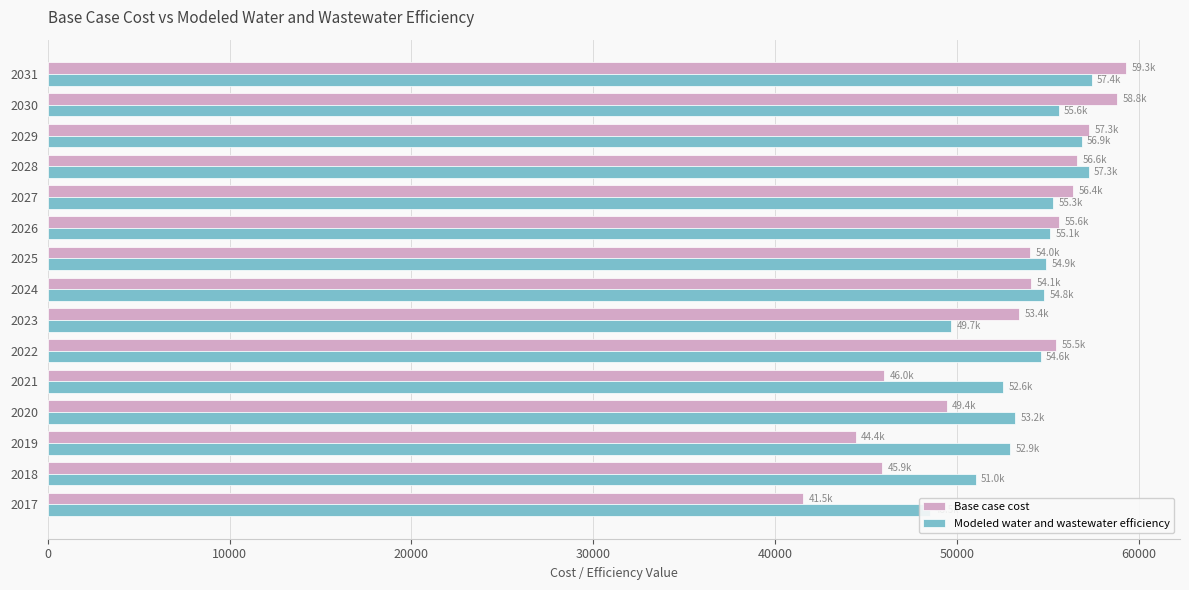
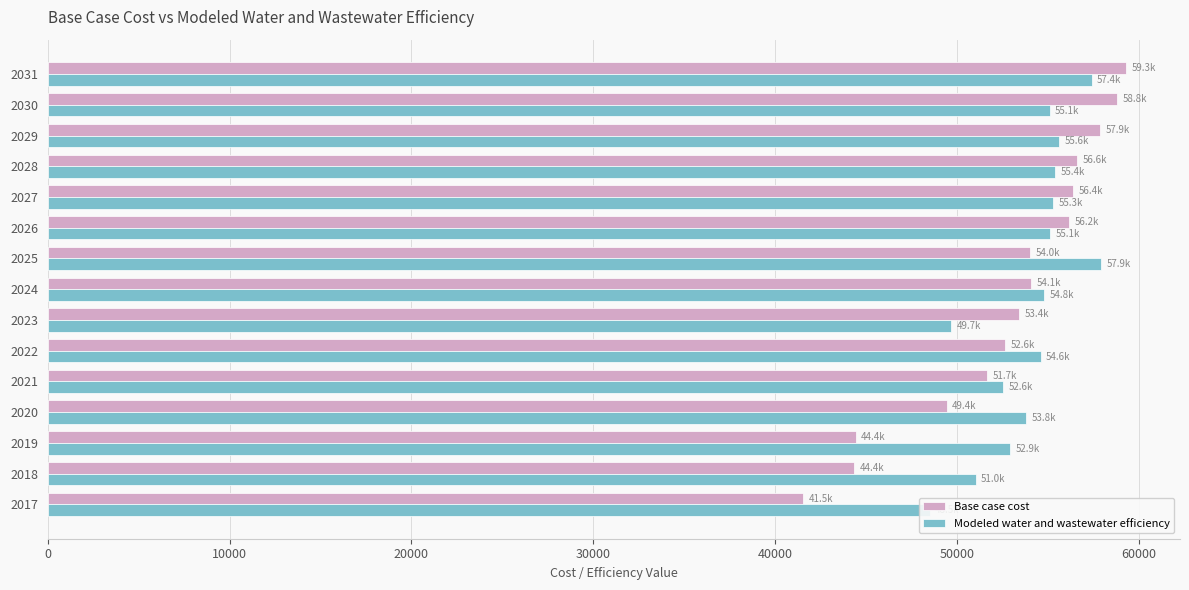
Modeled water and wastewater efficiency, 2030: 55.6k -> 55.1k
Base case cost, 2029: 57.3k -> 57.9k
Modeled water and wastewater efficiency, 2029: 56.9k -> 55.6k
Modeled water and wastewater efficiency, 2028: 57.3k -> 55.4k
Base case cost, 2026: 55.6k -> 56.2k
Modeled water and wastewater efficiency, 2025: 54.9k -> 57.9k
Base case cost, 2022: 55.5k -> 52.6k
Base case cost, 2021: 46.0k -> 51.7k
Modeled water and wastewater efficiency, 2020: 53.2k -> 53.8k
Base case cost, 2018: 45.9k -> 44.4k
